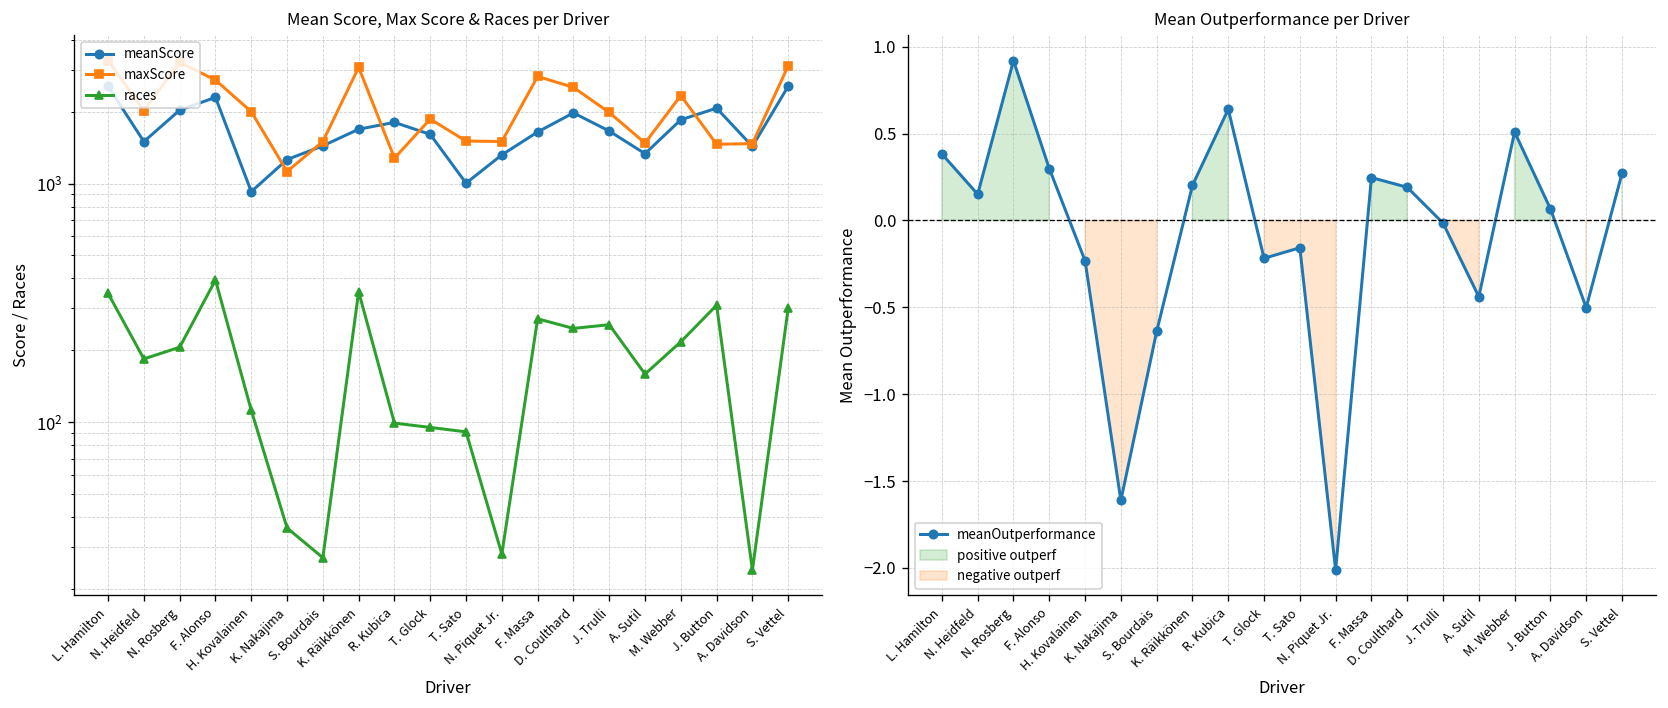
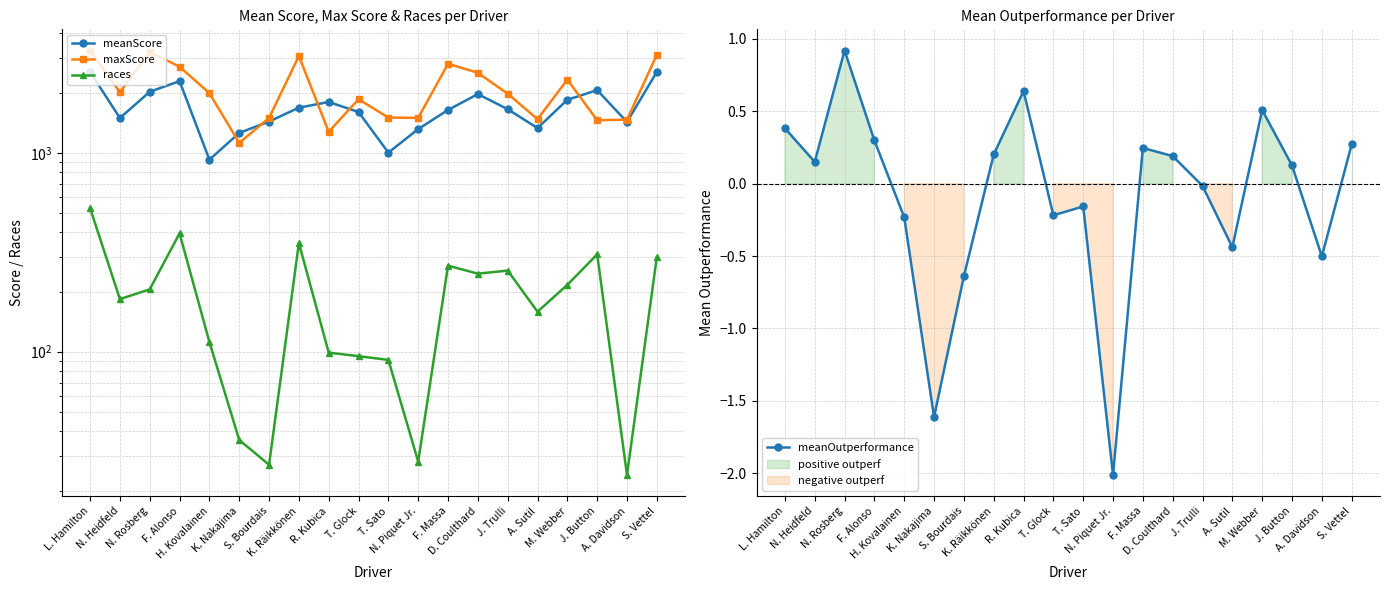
Mean Score, Max Score & Races per Driver, races, L. Hamilton: 350 -> 530
Mean Outperformance per Driver, J. Button: 0.07 -> 0.13
